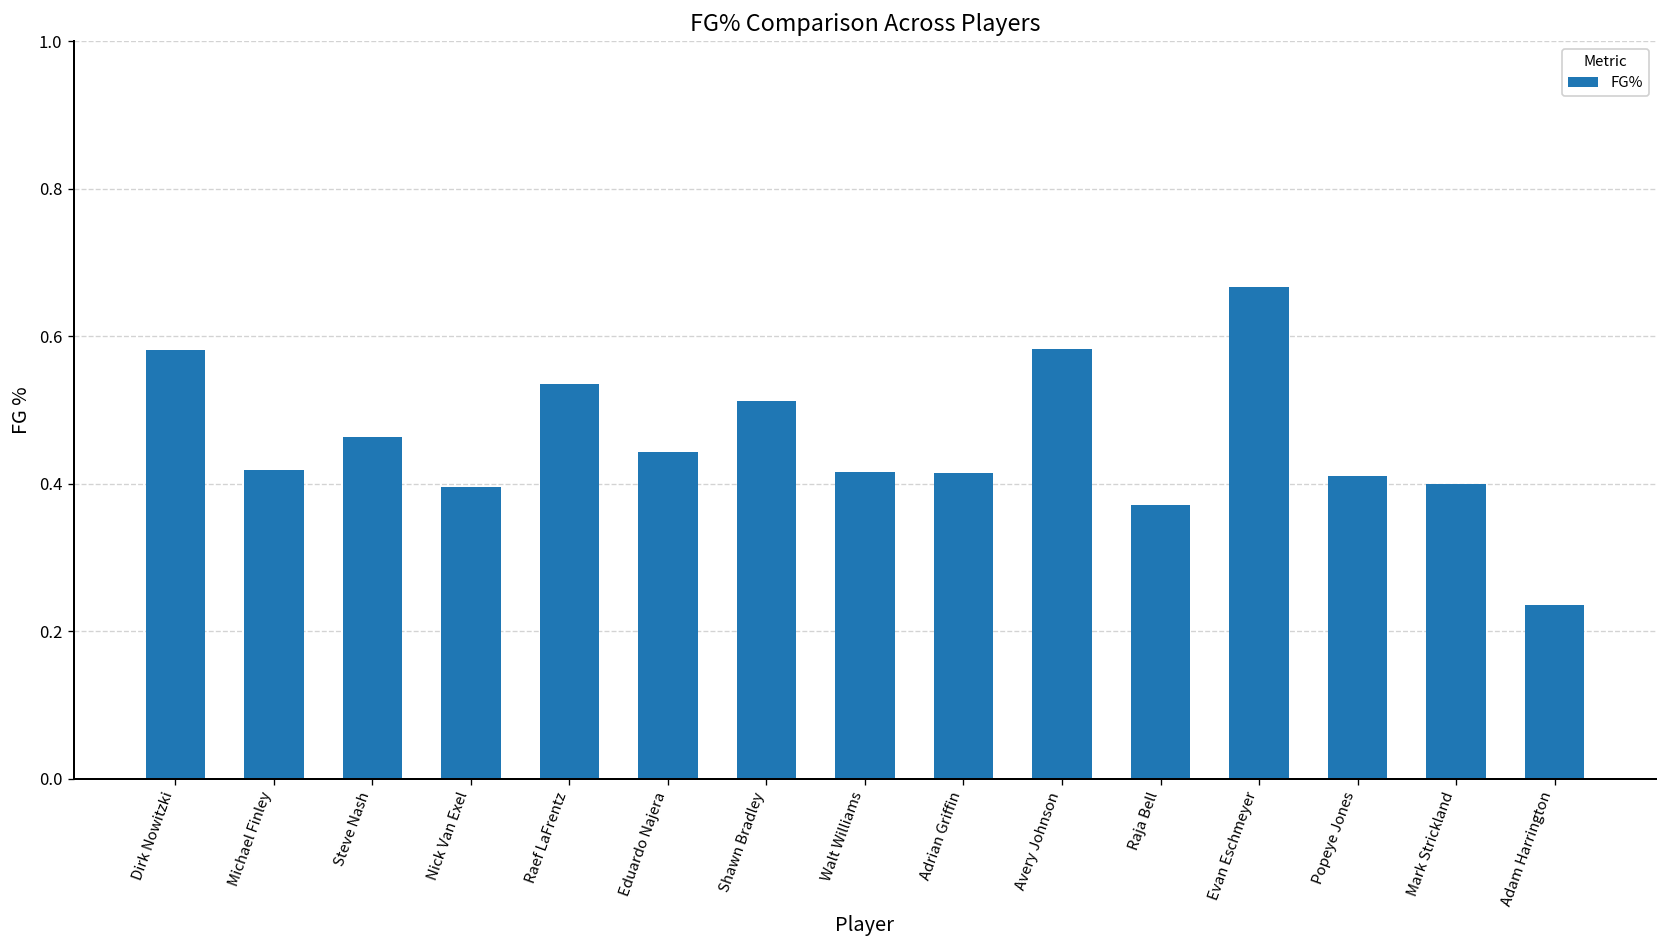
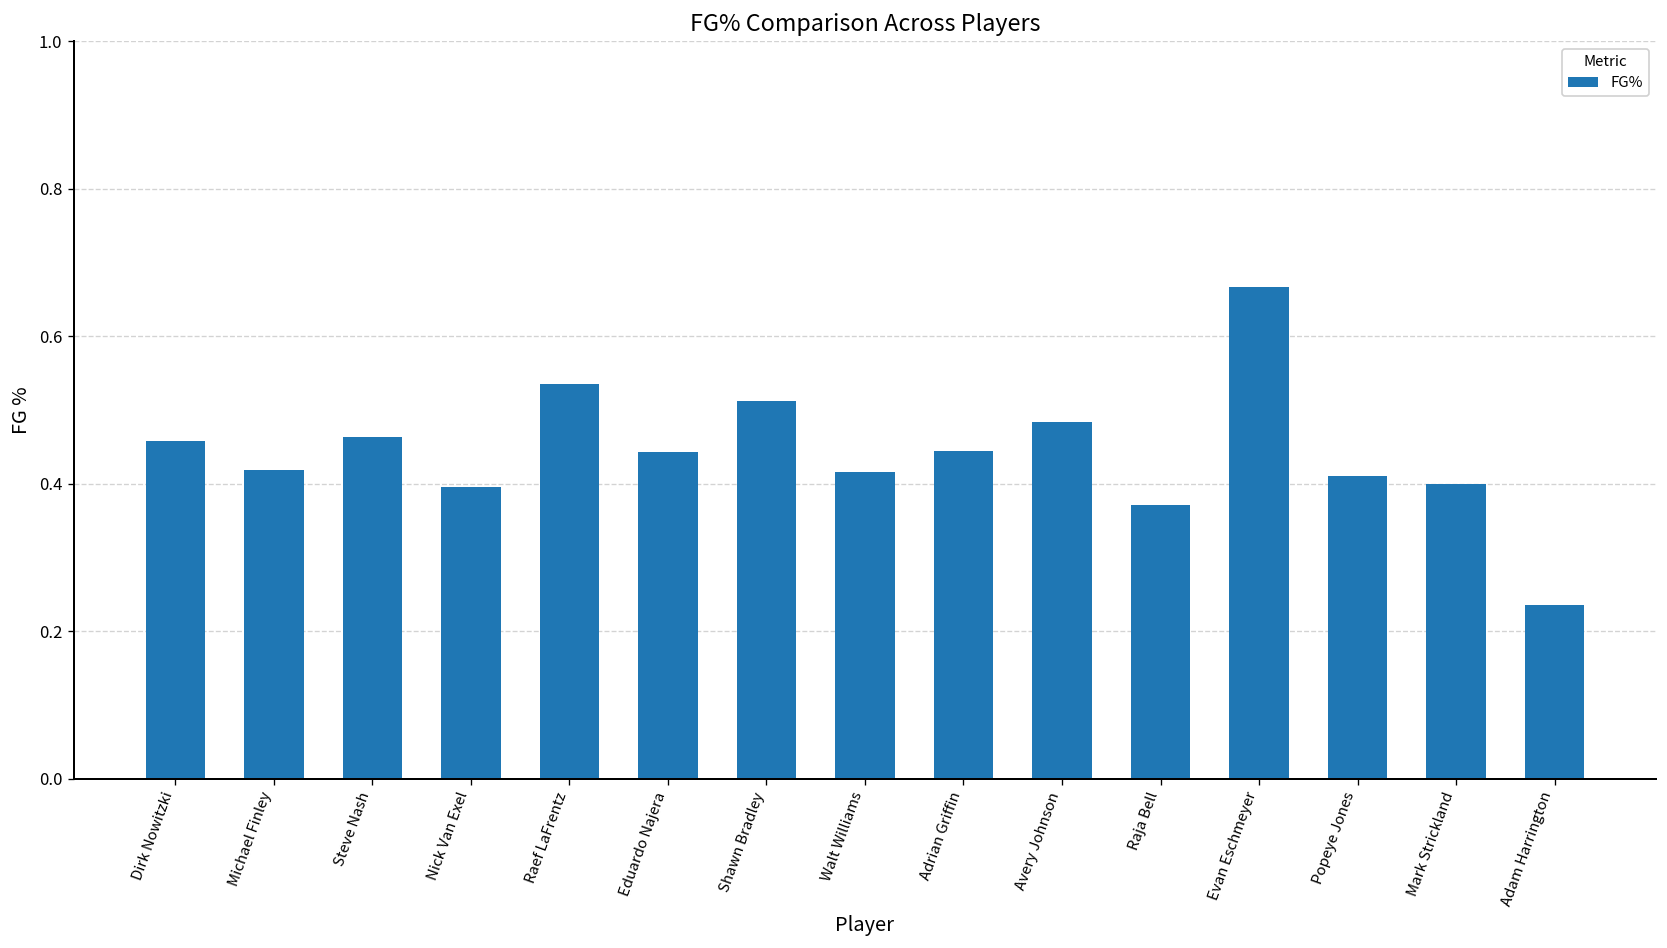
Dirk Nowitzki: 0.58 -> 0.46
Adrian Griffin: 0.41 -> 0.44
Avery Johnson: 0.58 -> 0.48
